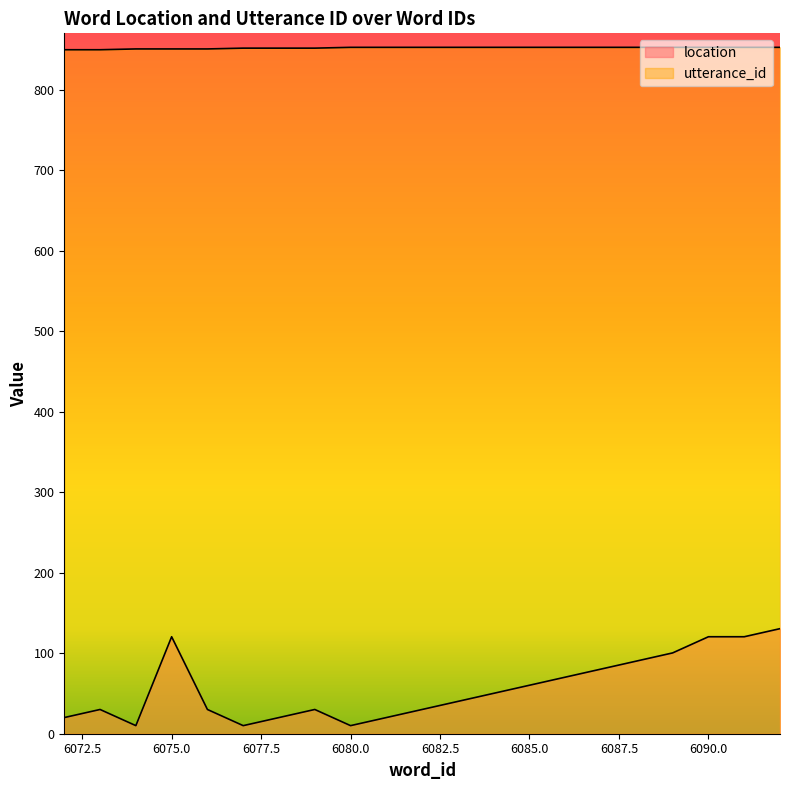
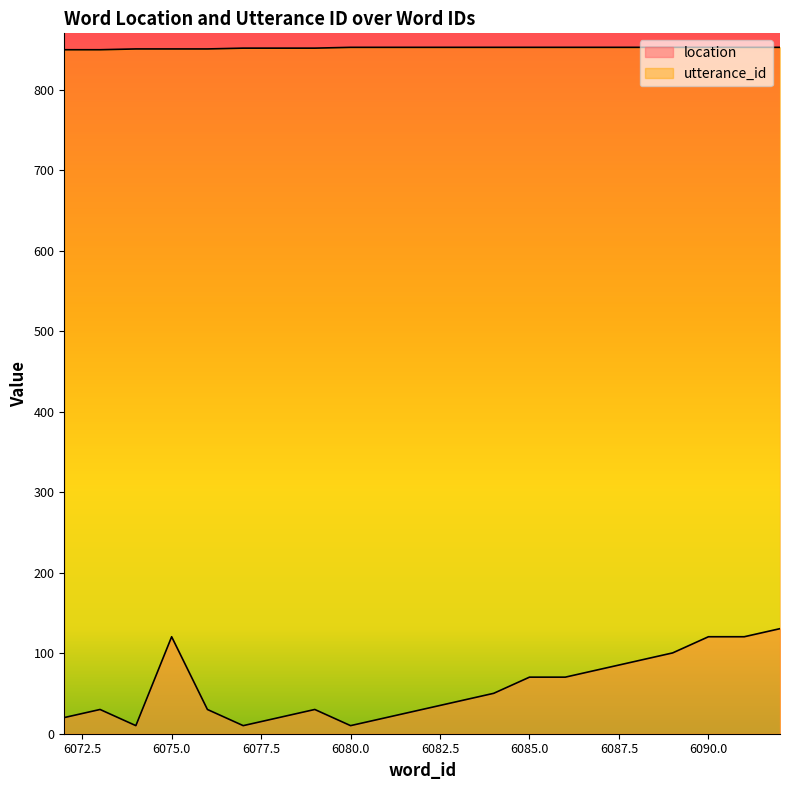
location, 6085.0: 60 -> 70
